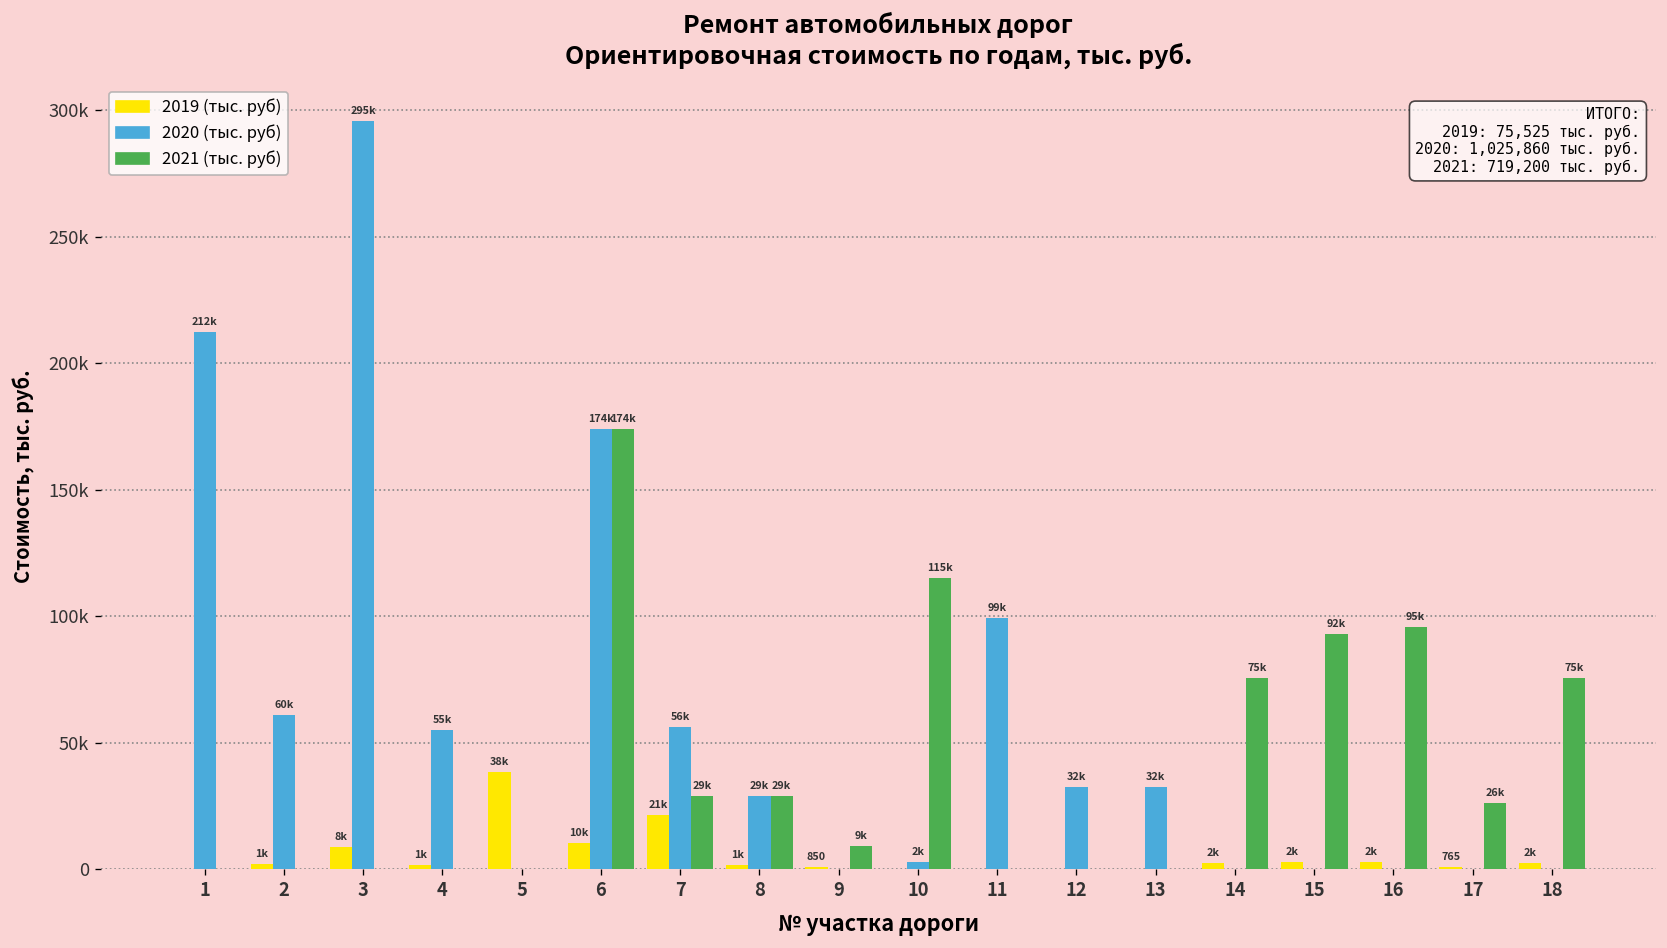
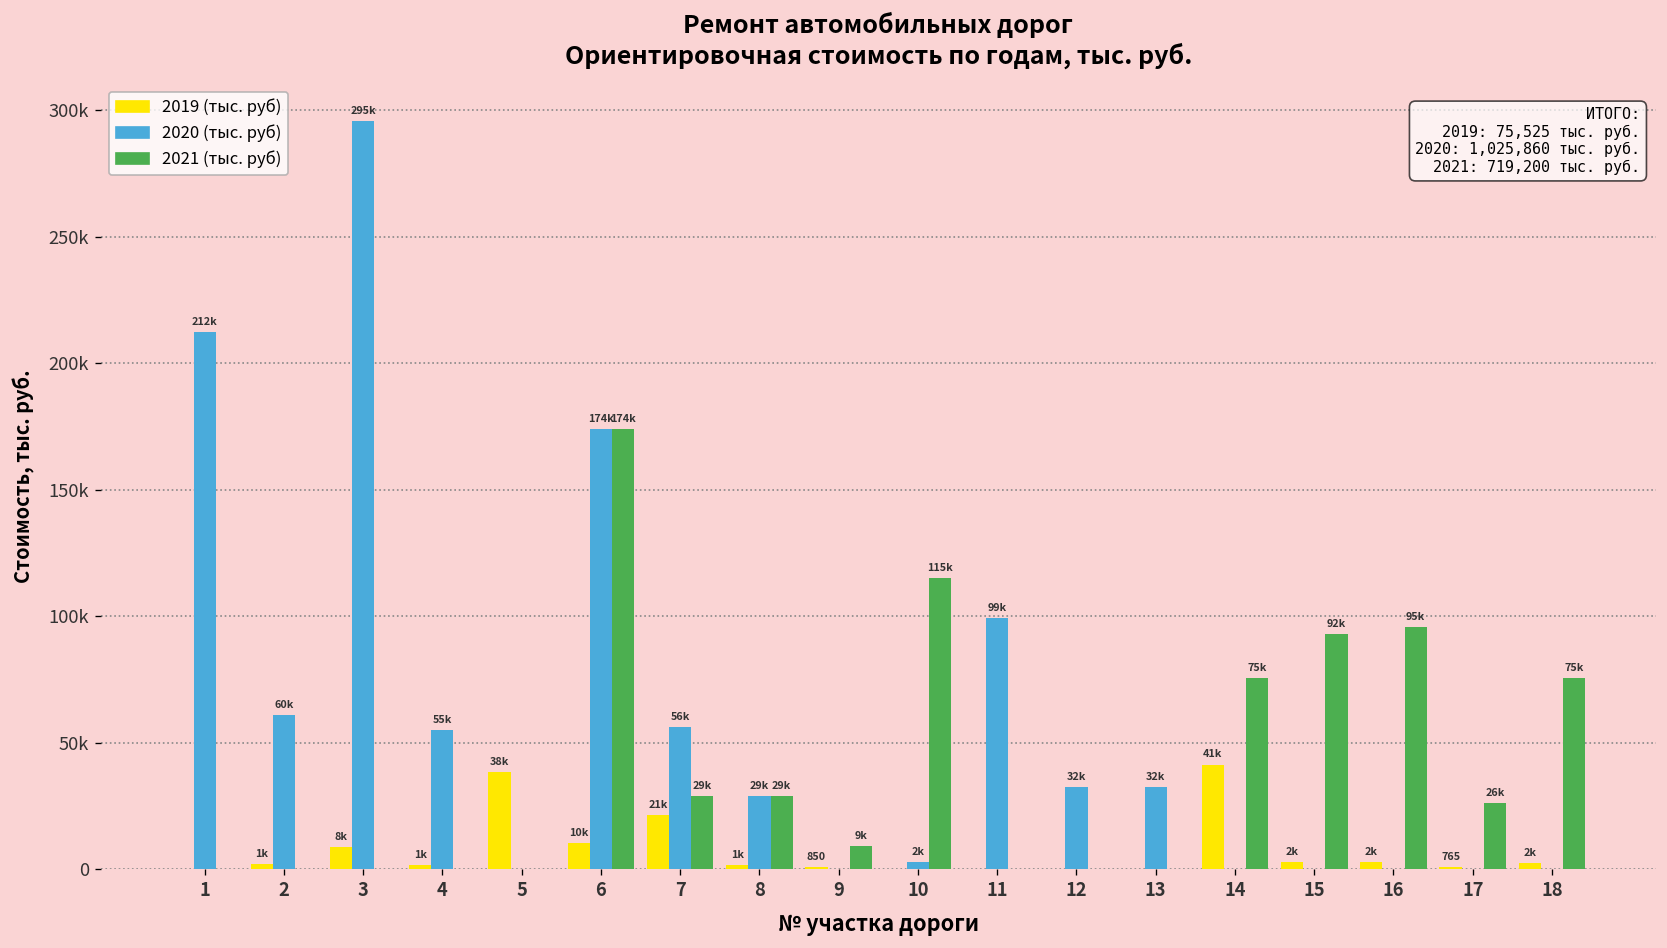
2019 (тыс. руб), 14: 2k -> 41k
